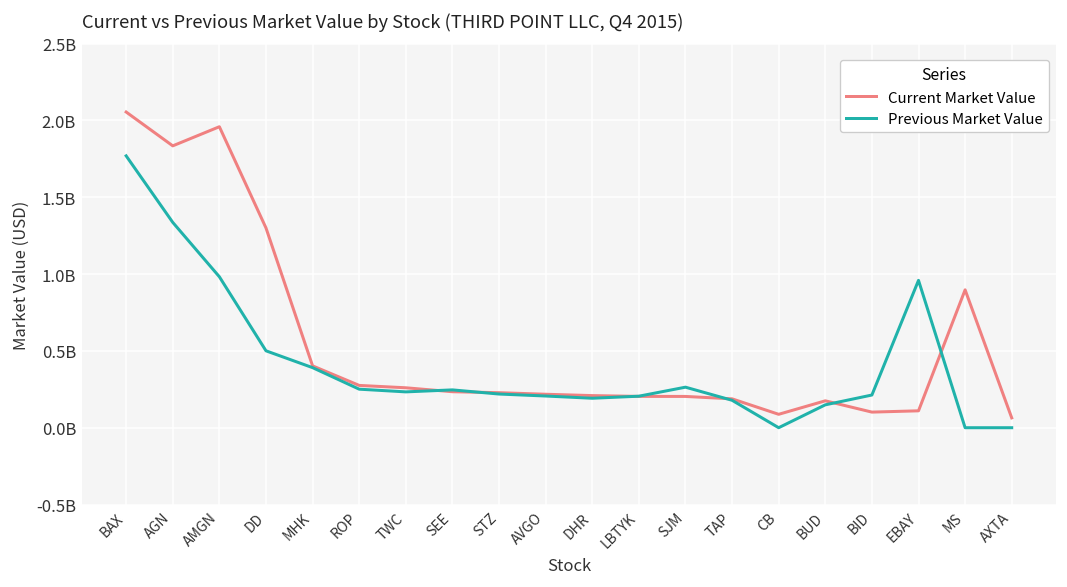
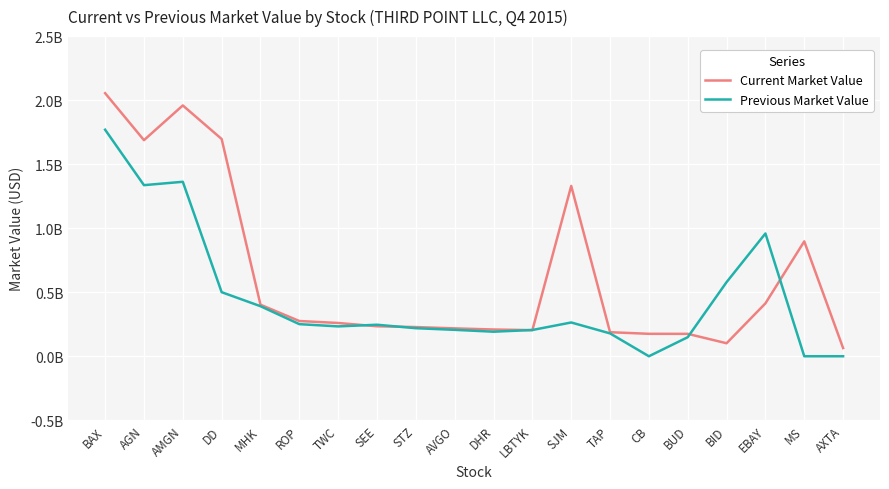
Current Market Value, AGN: 1830000000 -> 1690000000
Previous Market Value, AMGN: 980000000 -> 1360000000
Current Market Value, DD: 1300000000 -> 1700000000
Current Market Value, SJM: 200000000 -> 1330000000
Current Market Value, CB: 90000000 -> 180000000
Previous Market Value, BID: 210000000 -> 580000000
Current Market Value, EBAY: 110000000 -> 410000000
